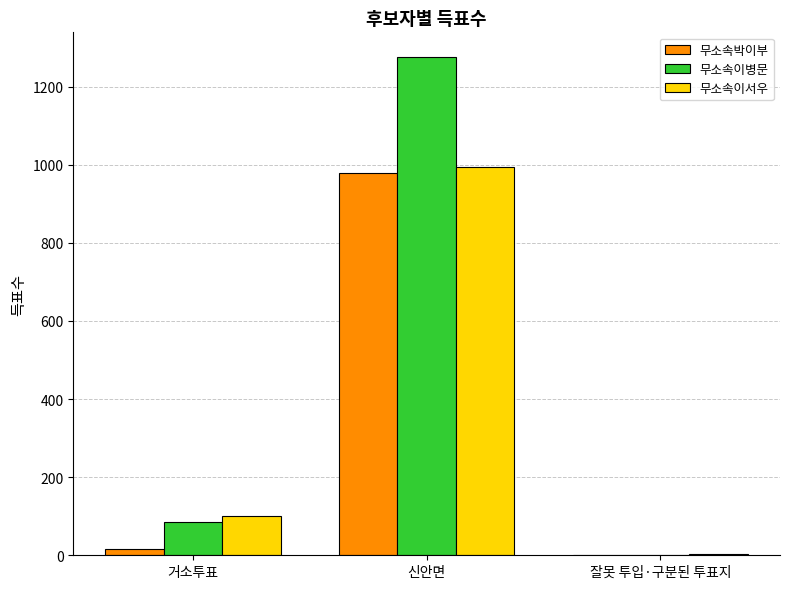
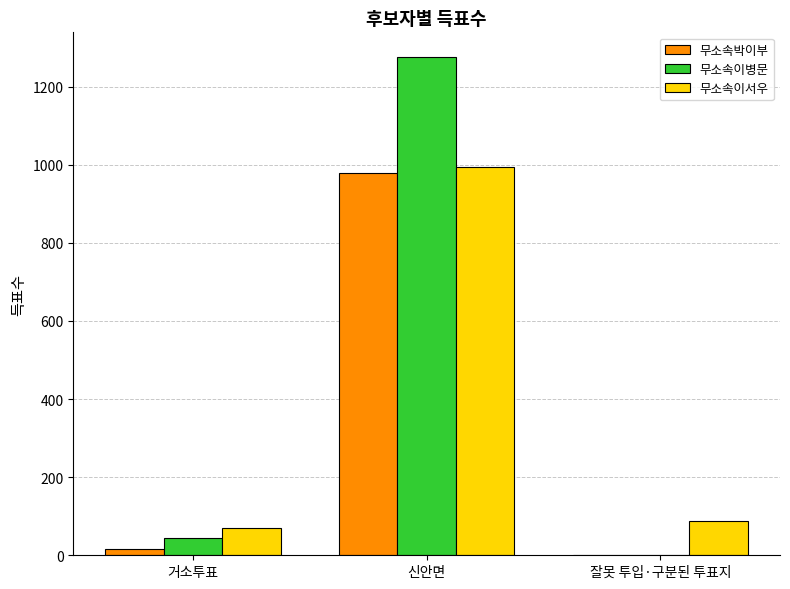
무소속이병문, 거소투표: 80 -> 50
무소속이서우, 거소투표: 100 -> 70
무소속이서우, 잘못 투입·구분된 투표지: 0 -> 90
